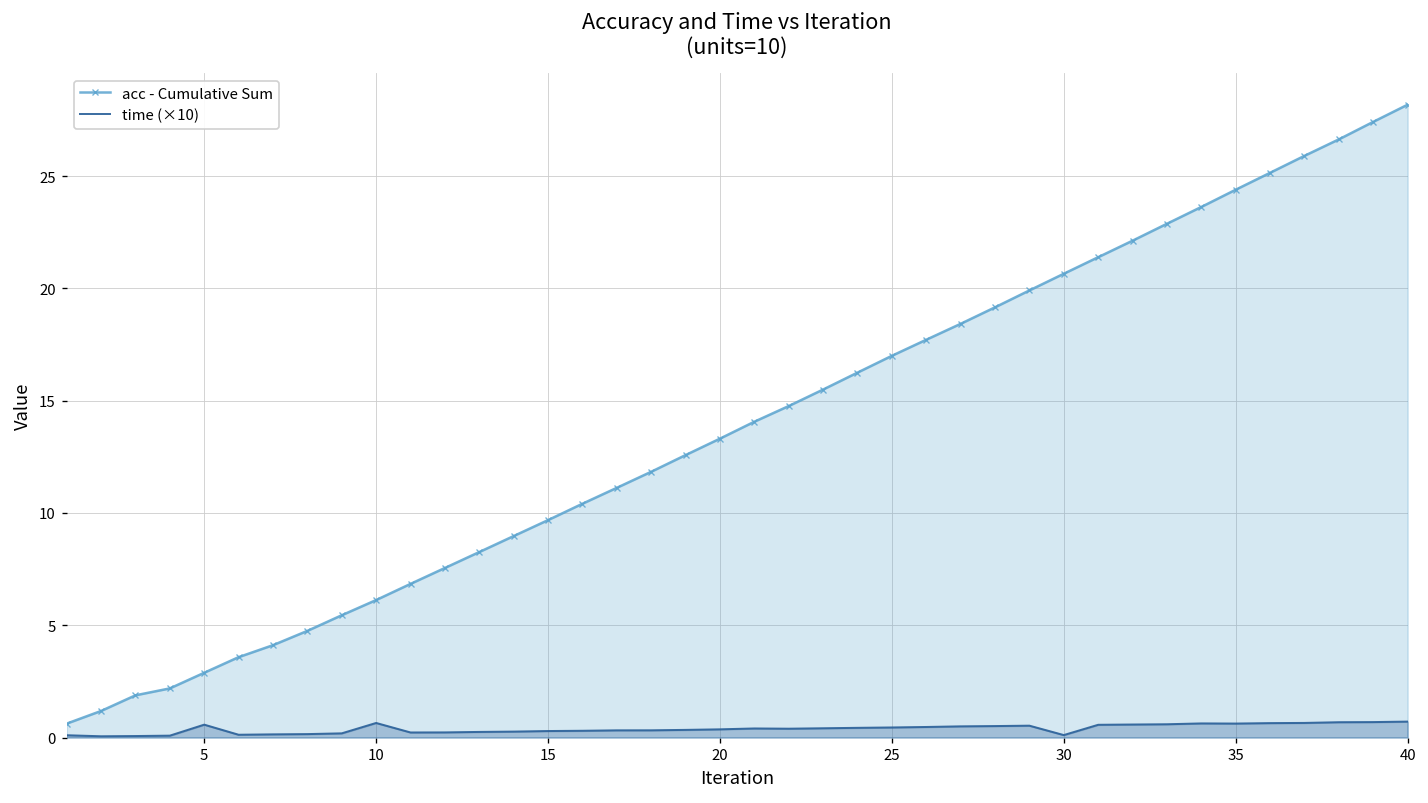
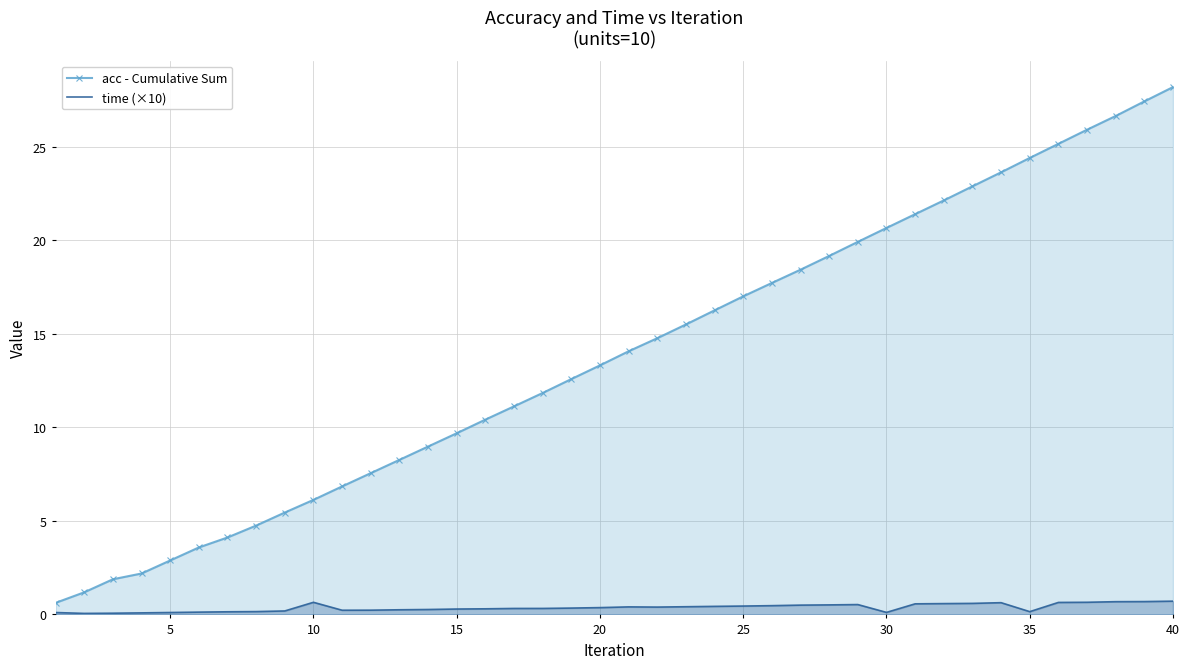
time (×10), 5: 0.6 -> 0.1
time (×10), 35: 0.6 -> 0.1
